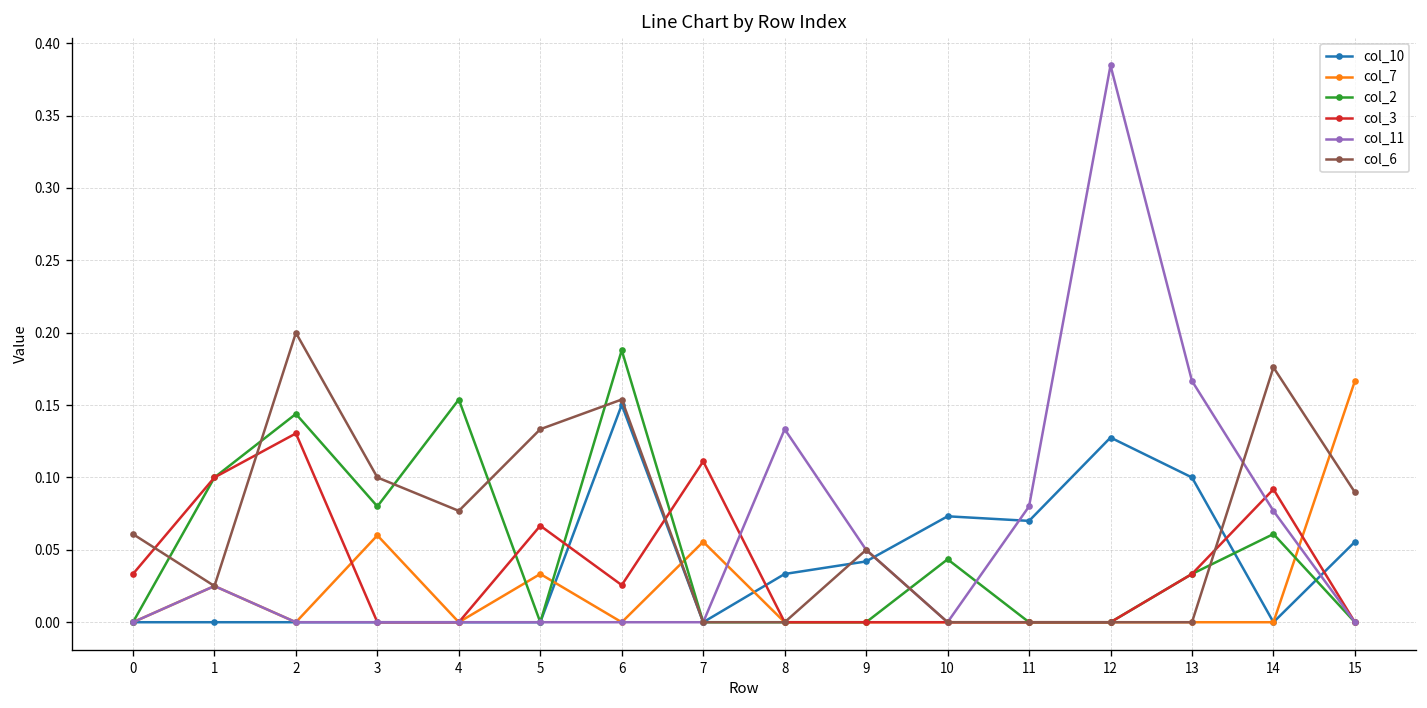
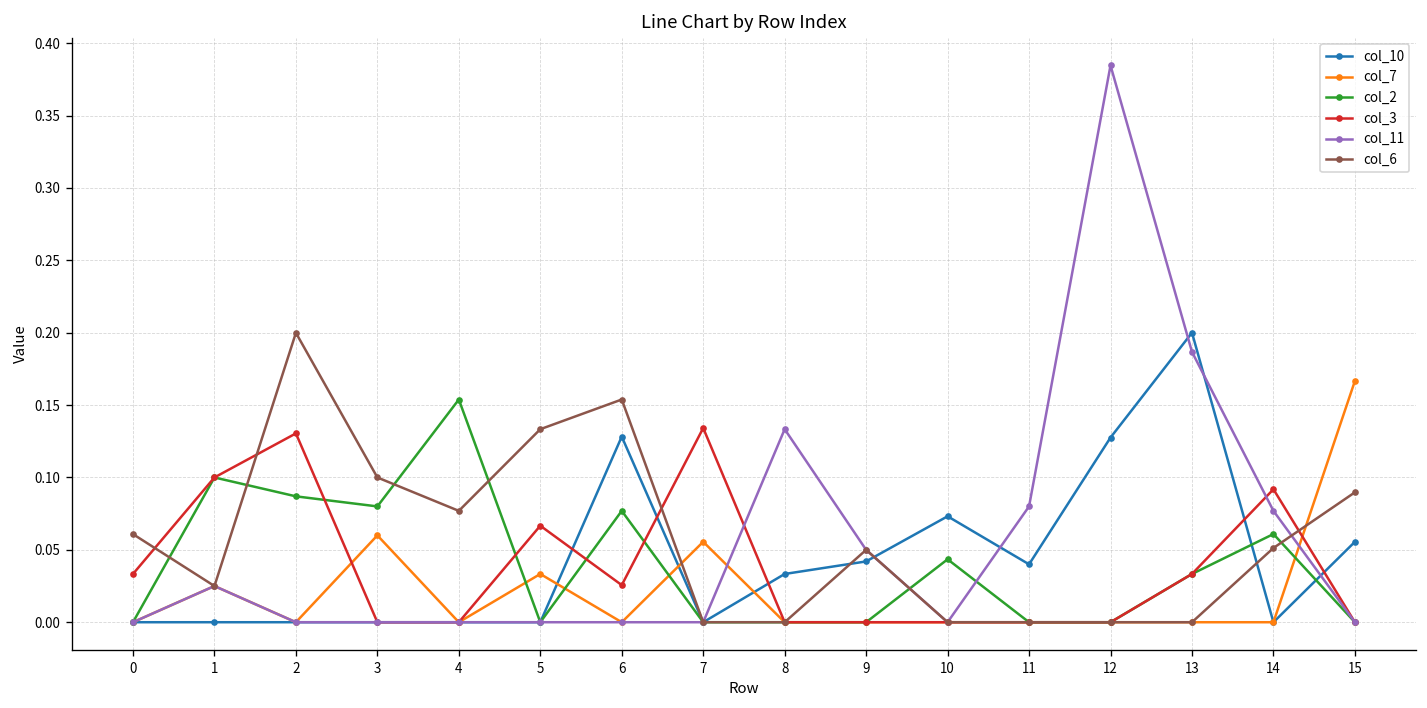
col_2, 2: 0.144 -> 0.087
col_10, 6: 0.150 -> 0.128
col_2, 6: 0.188 -> 0.077
col_3, 7: 0.111 -> 0.134
col_10, 11: 0.07 -> 0.04
col_10, 13: 0.1 -> 0.2
col_11, 13: 0.167 -> 0.187
col_6, 14: 0.176 -> 0.051
